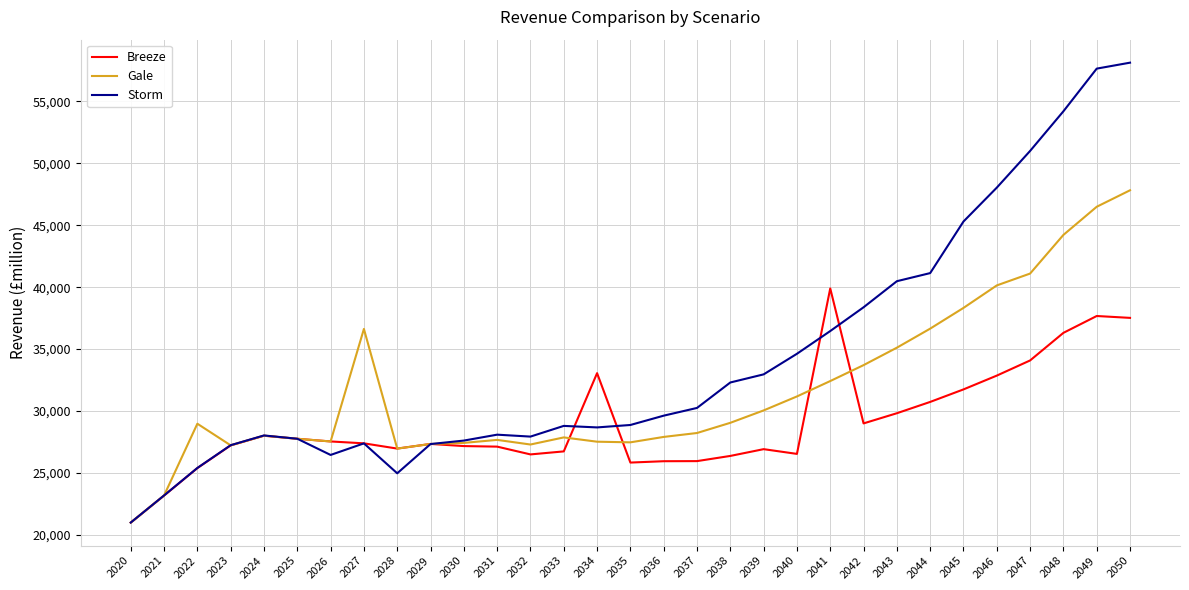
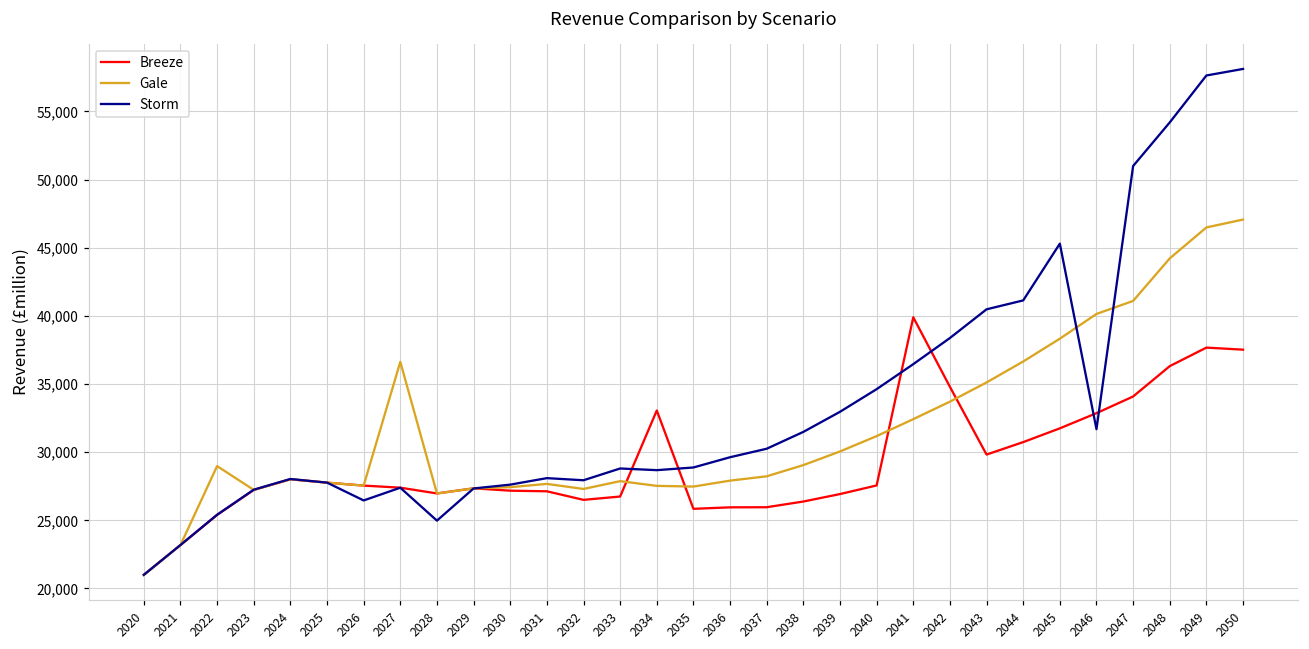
Storm, 2038: 32,300 -> 31,500
Breeze, 2040: 26,500 -> 27,600
Breeze, 2042: 29,000 -> 34,800
Storm, 2046: 48,000 -> 31,700
Gale, 2050: 47,800 -> 47,100
